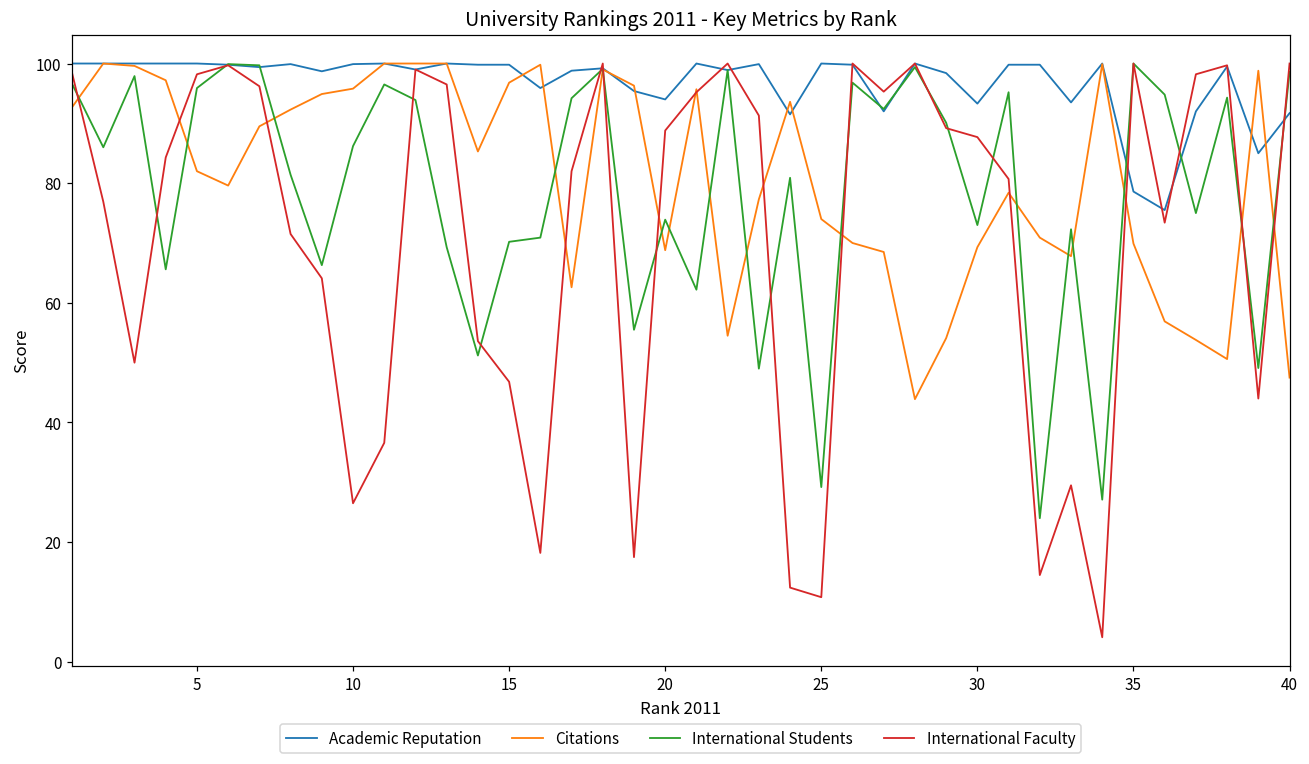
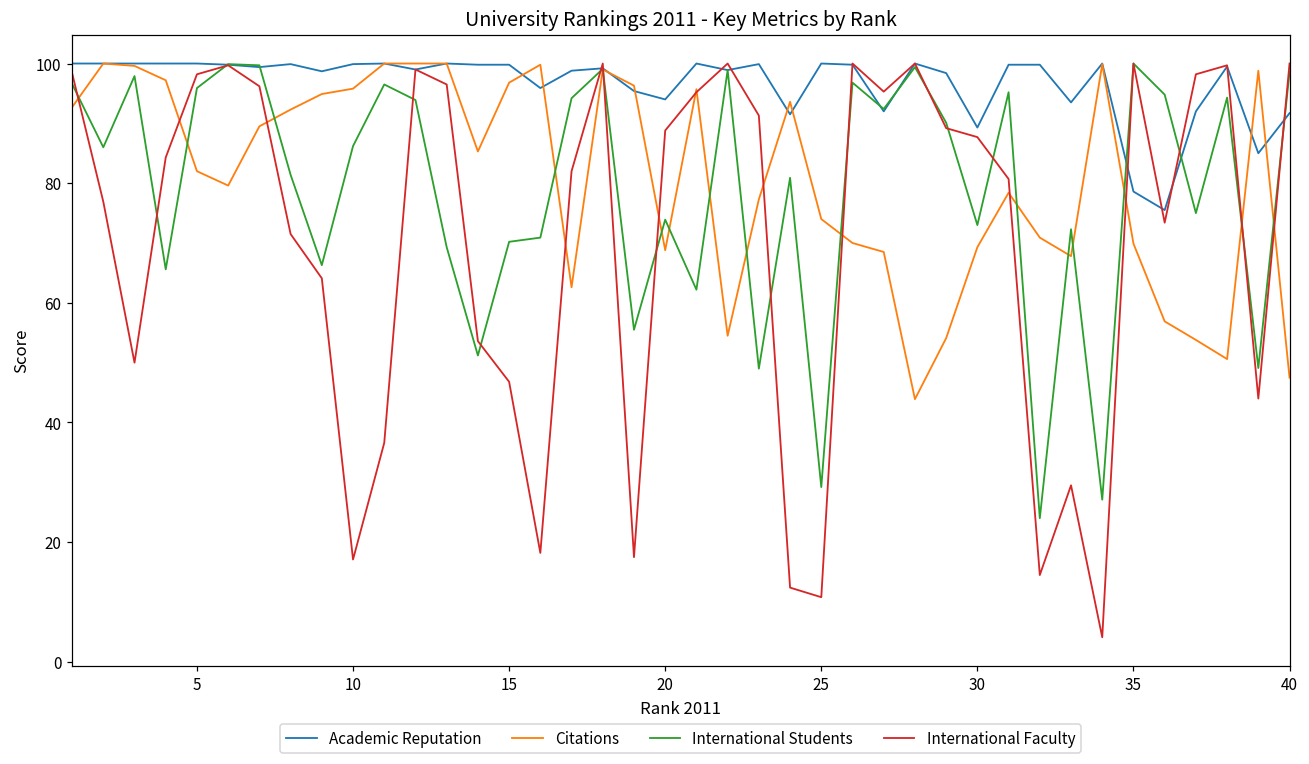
International Faculty, 10: 27 -> 17
Academic Reputation, 30: 93 -> 89
